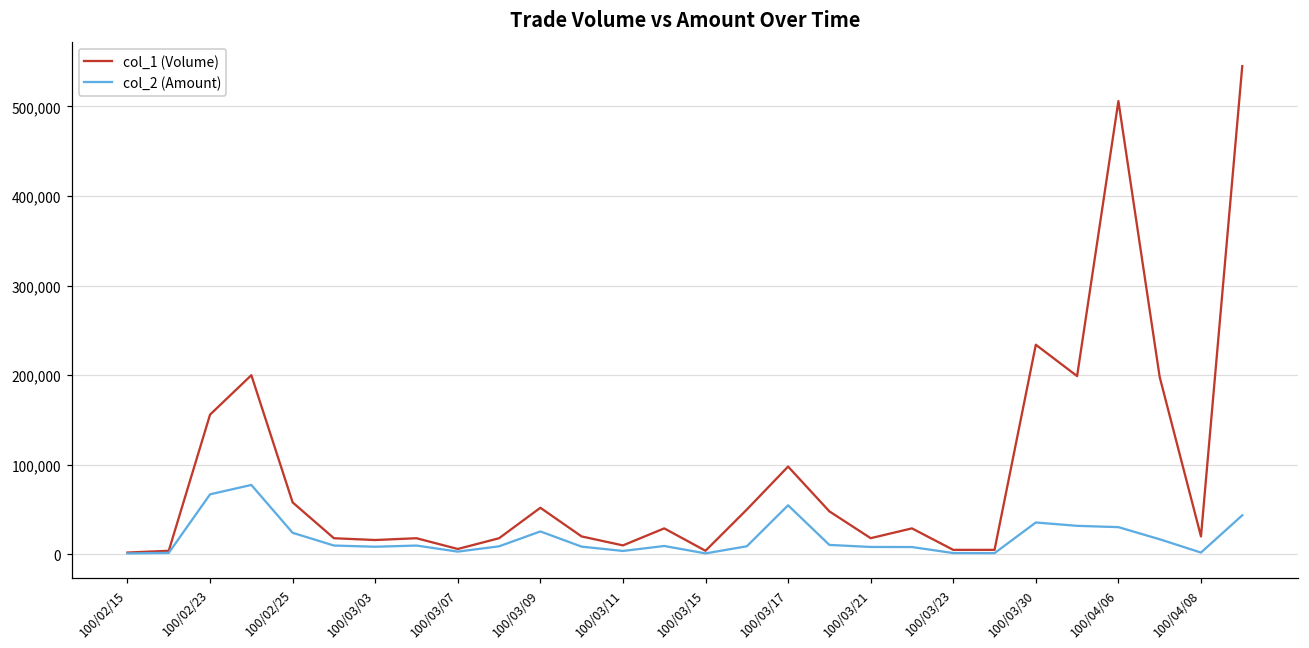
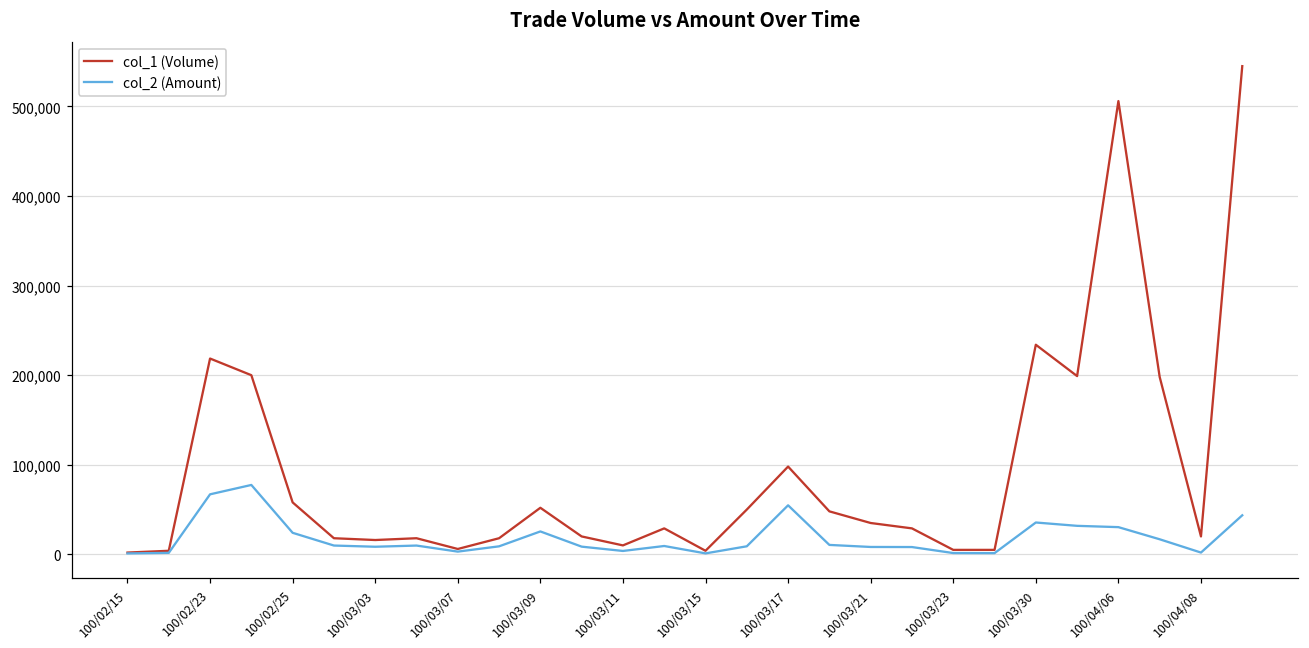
col_1 (Volume), 100/02/23: 160,000 -> 220,000
col_1 (Volume), 100/03/21: 20,000 -> 40,000
